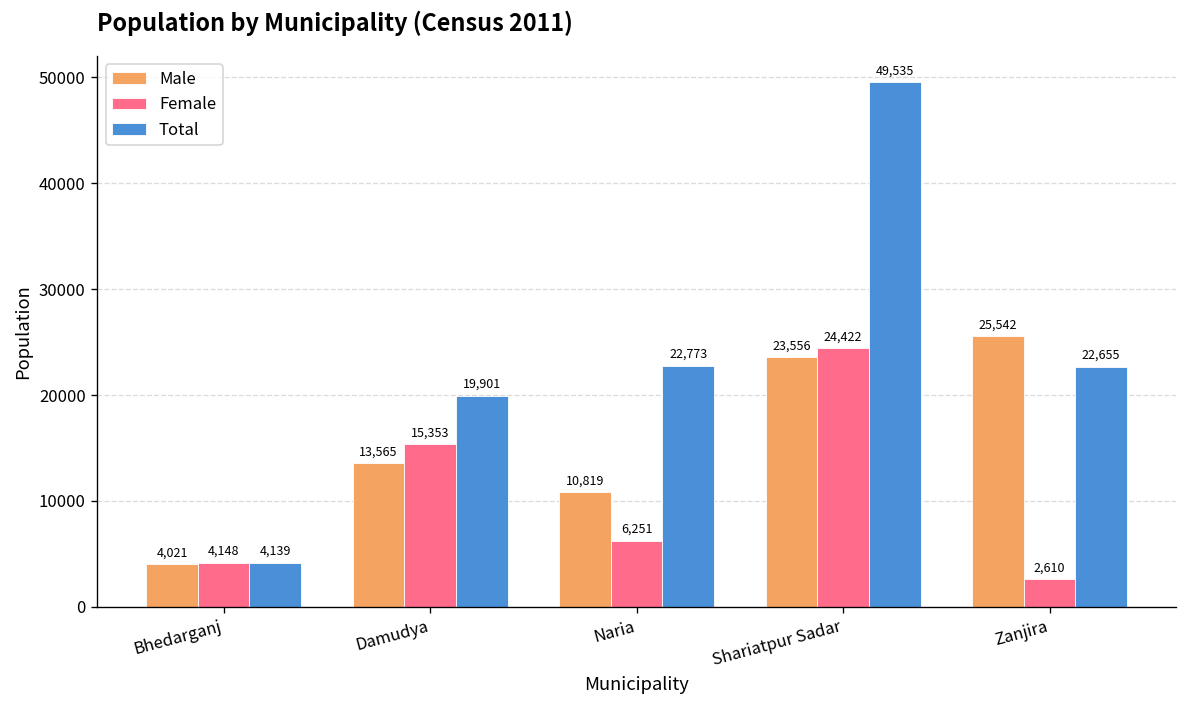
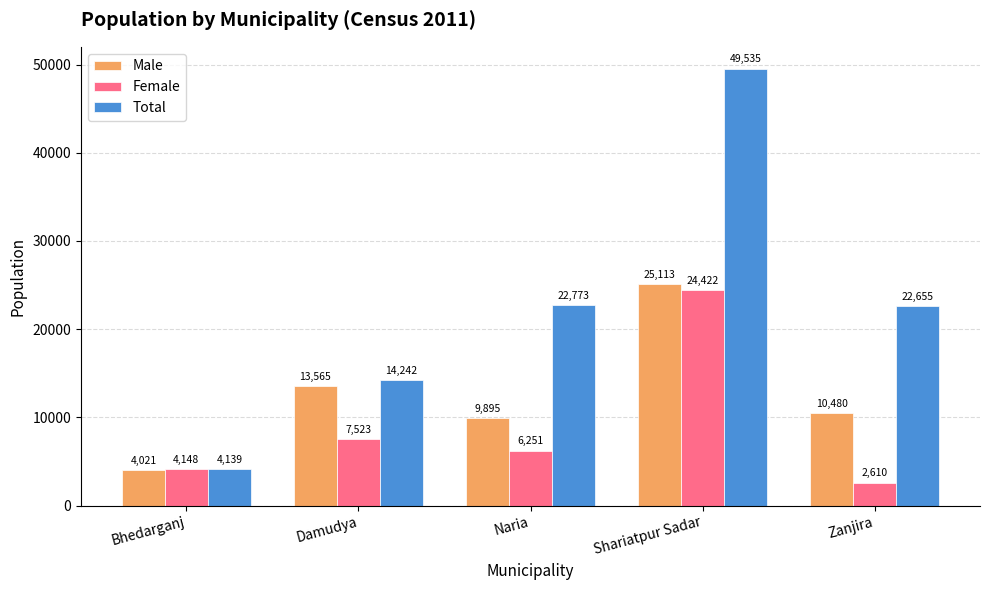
Female, Damudya: 15,353 -> 7,523
Total, Damudya: 19,901 -> 14,242
Male, Naria: 10,819 -> 9,895
Male, Shariatpur Sadar: 23,556 -> 25,113
Male, Zanjira: 25,542 -> 10,480
